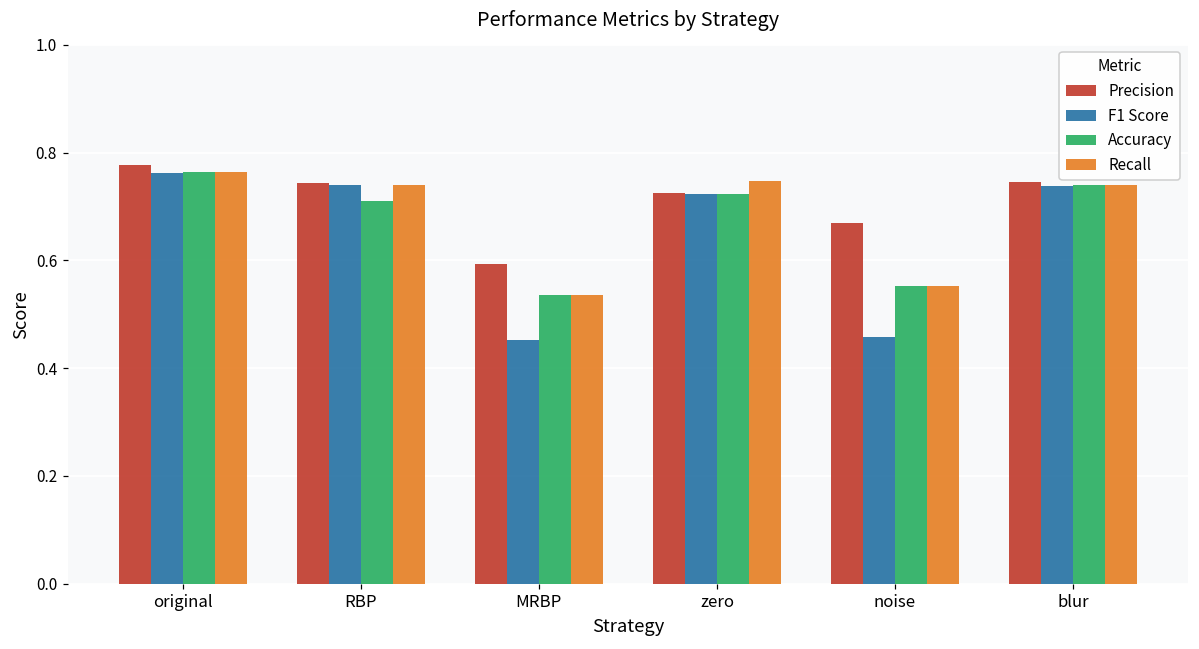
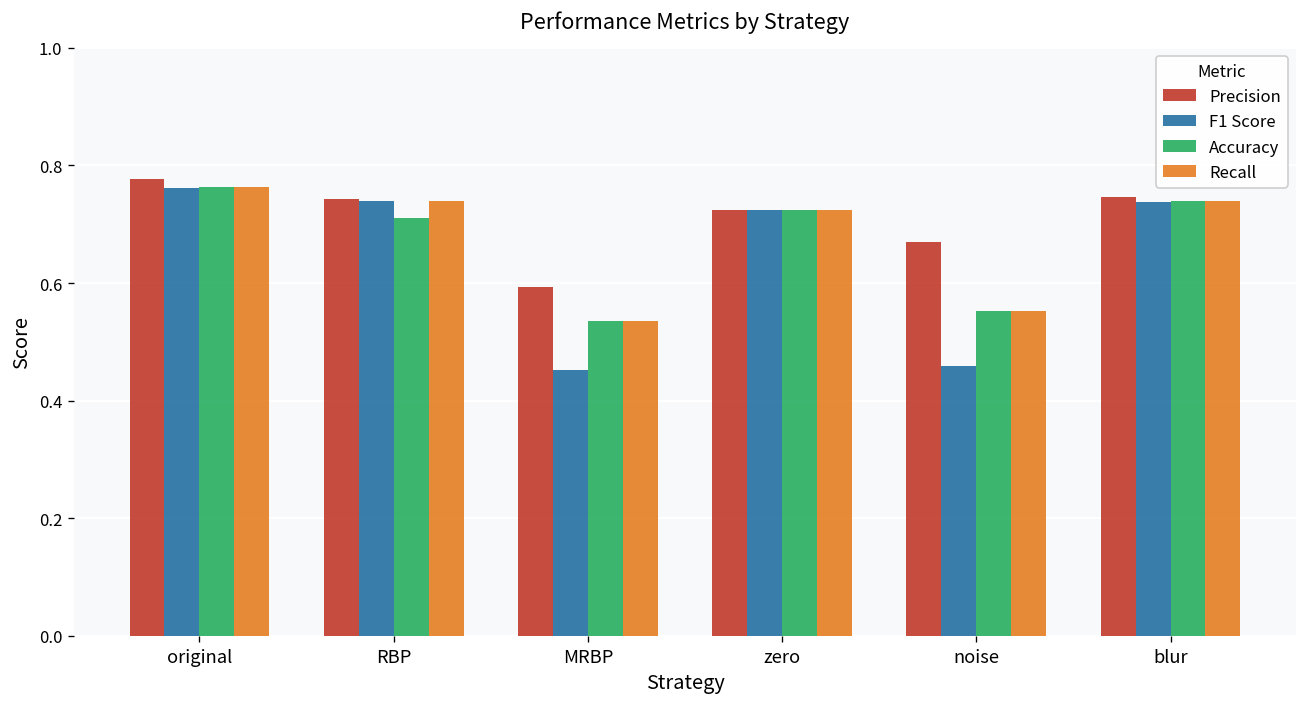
Recall, zero: 0.75 -> 0.72
